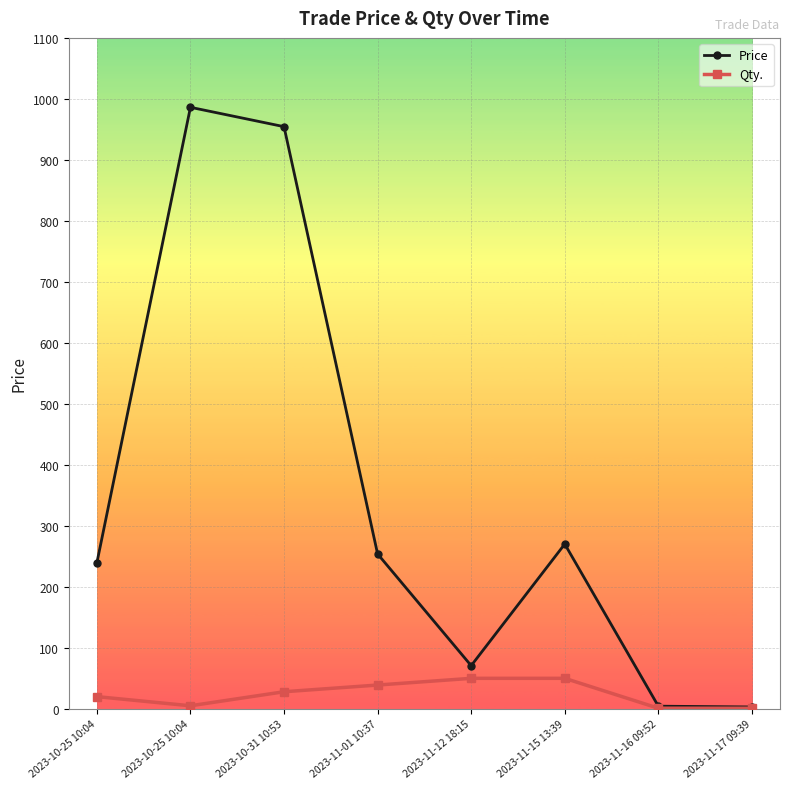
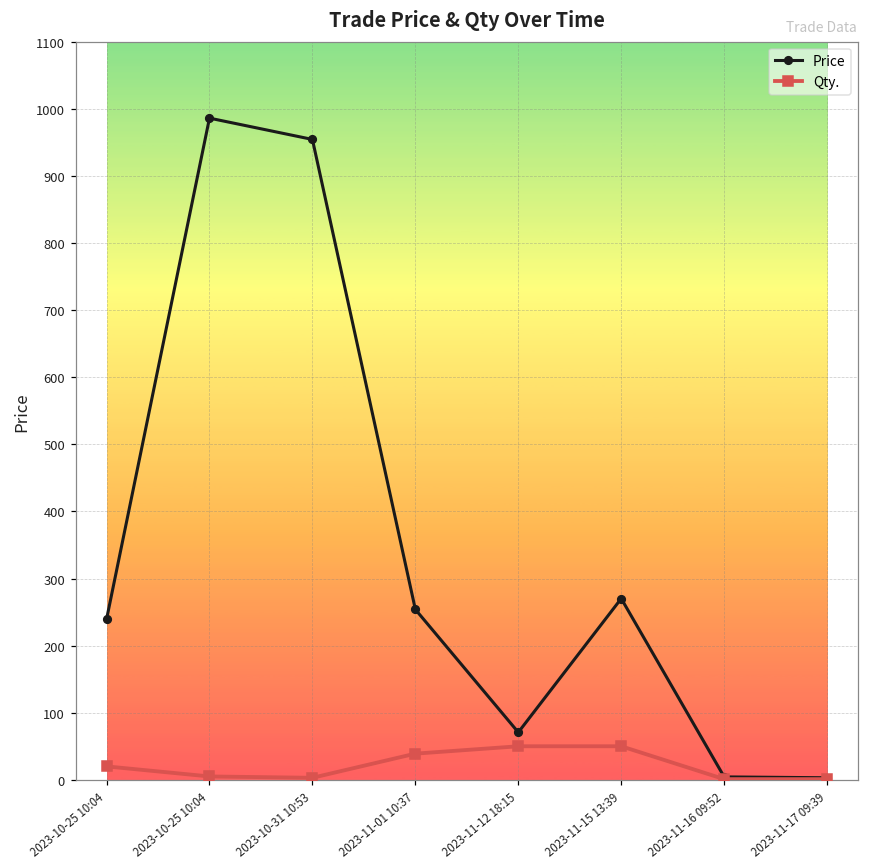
Qty., 2023-10-31 10:53: 30 -> 0
